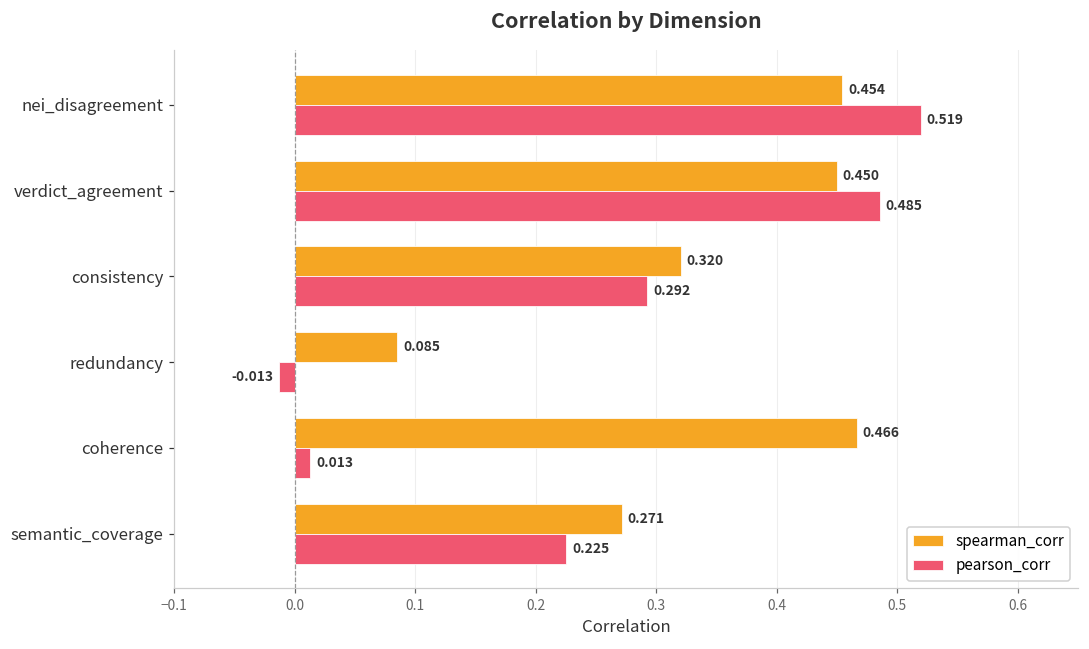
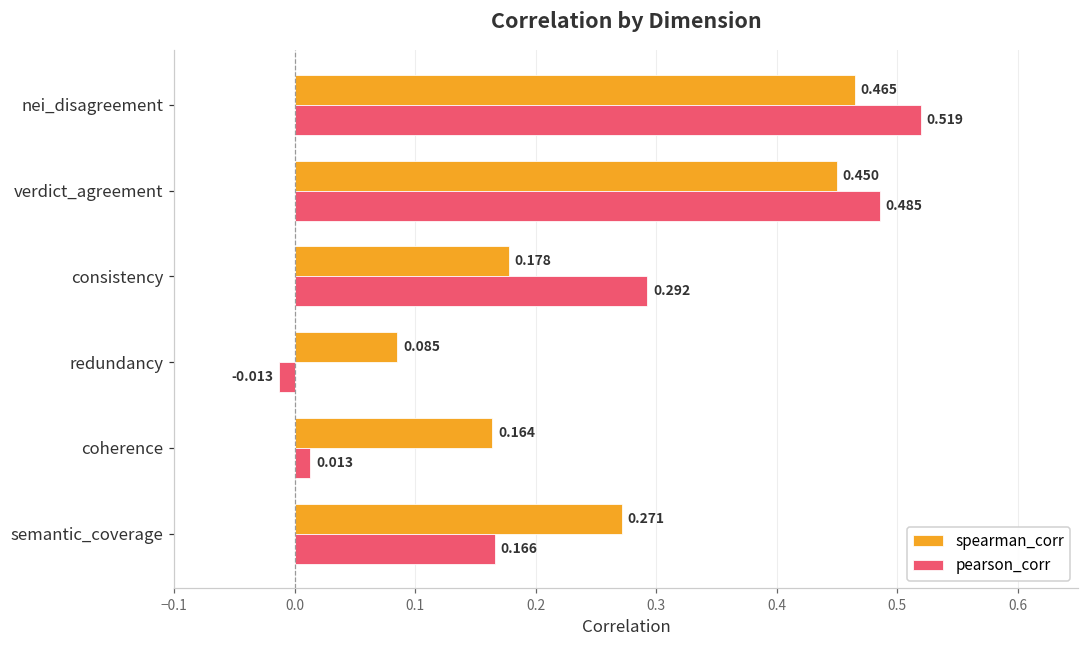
spearman_corr, nei_disagreement: 0.454 -> 0.465
spearman_corr, consistency: 0.320 -> 0.178
spearman_corr, coherence: 0.466 -> 0.164
pearson_corr, semantic_coverage: 0.225 -> 0.166
